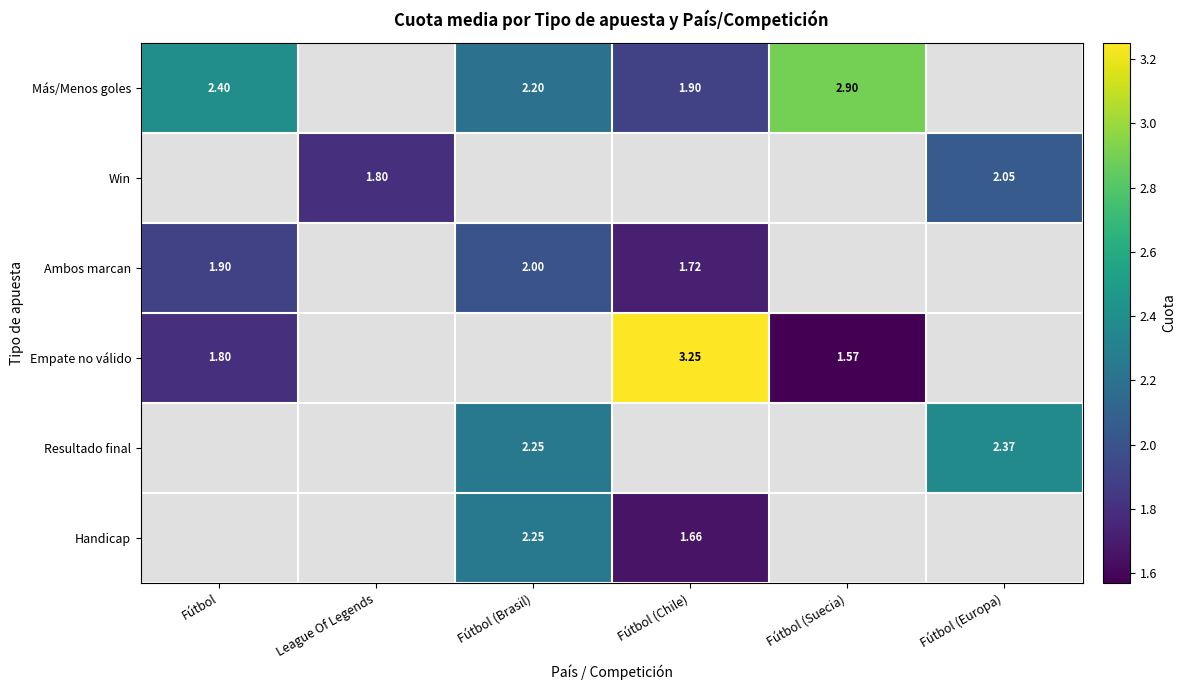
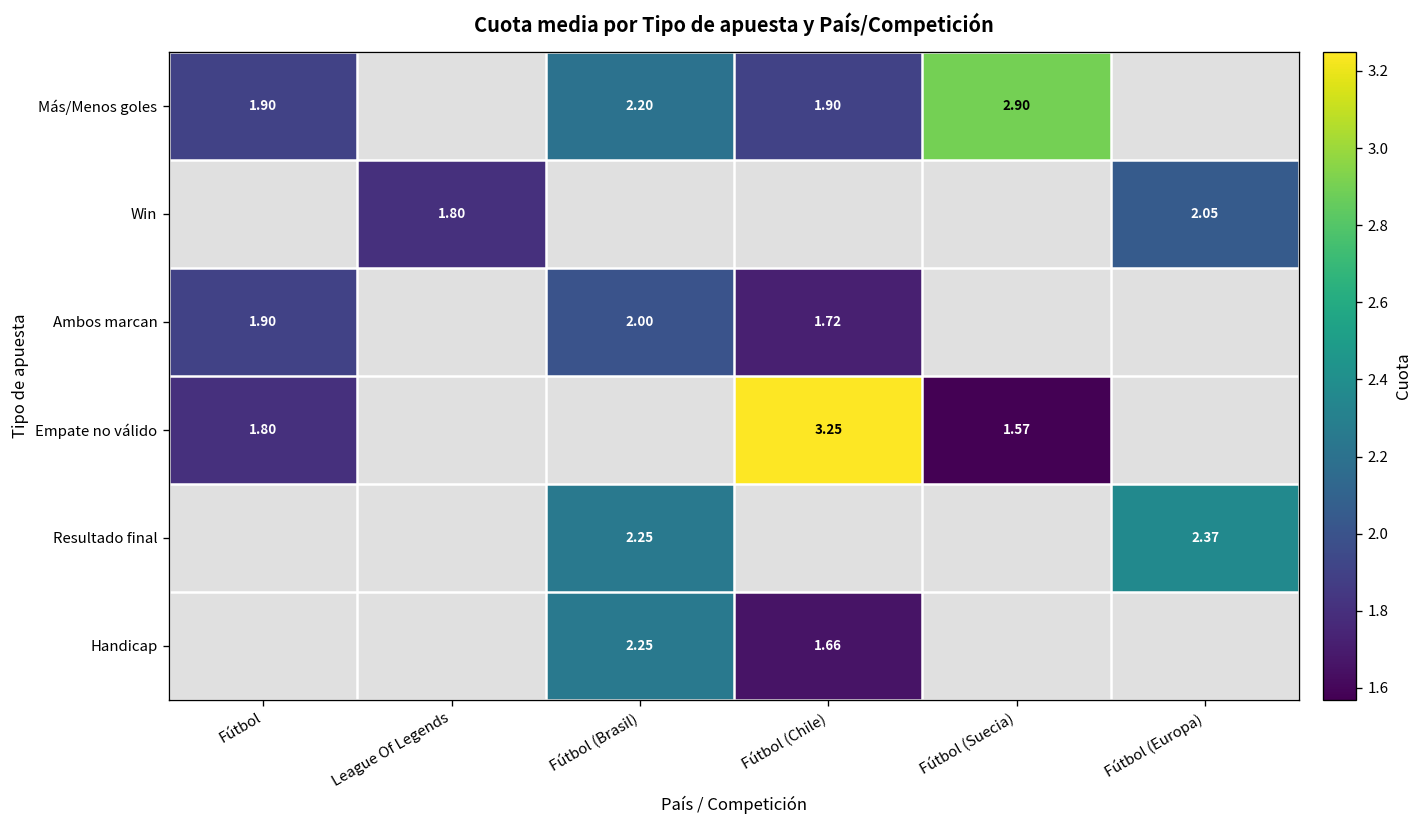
Más/Menos goles, Fútbol: 2.40 -> 1.90
